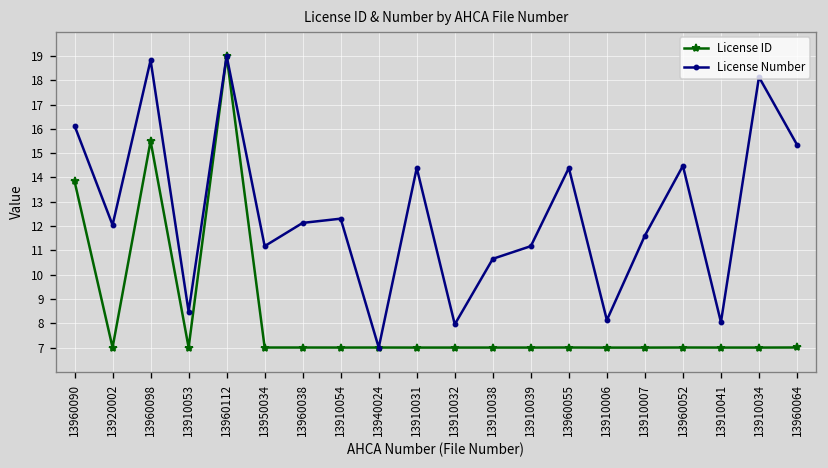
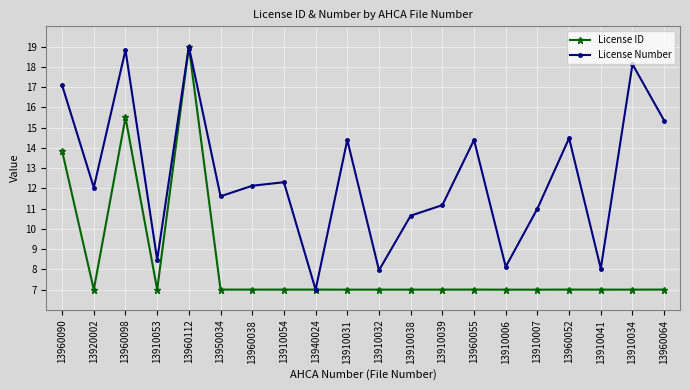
License Number, 13960090: 16.1 -> 17.1
License Number, 13950034: 11.2 -> 11.6
License Number, 13910007: 11.6 -> 11.0
